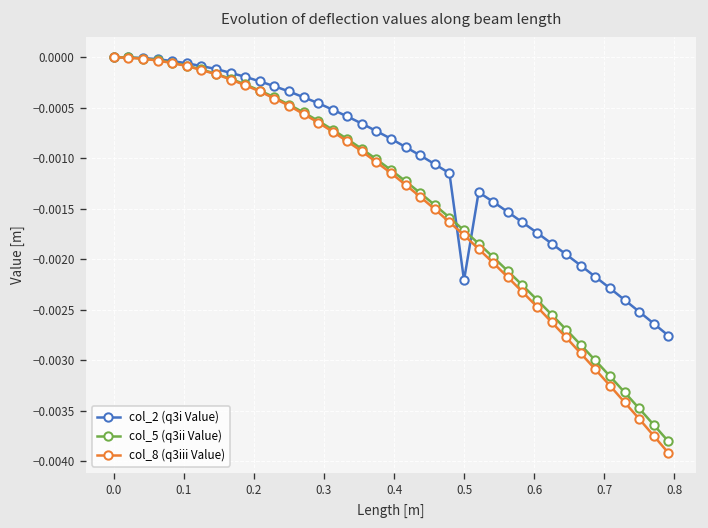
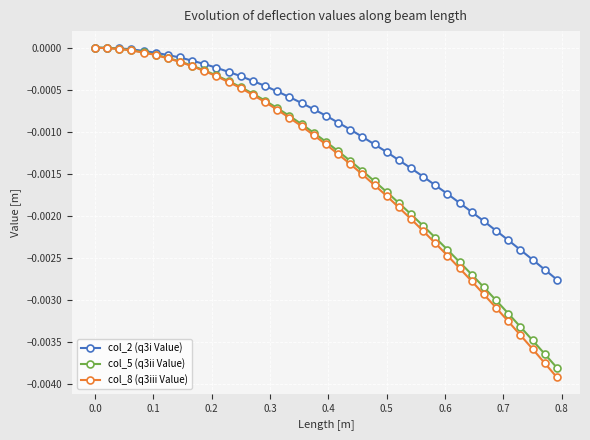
col_2 (q3i Value), 0.5: -0.0022 -> -0.0012
